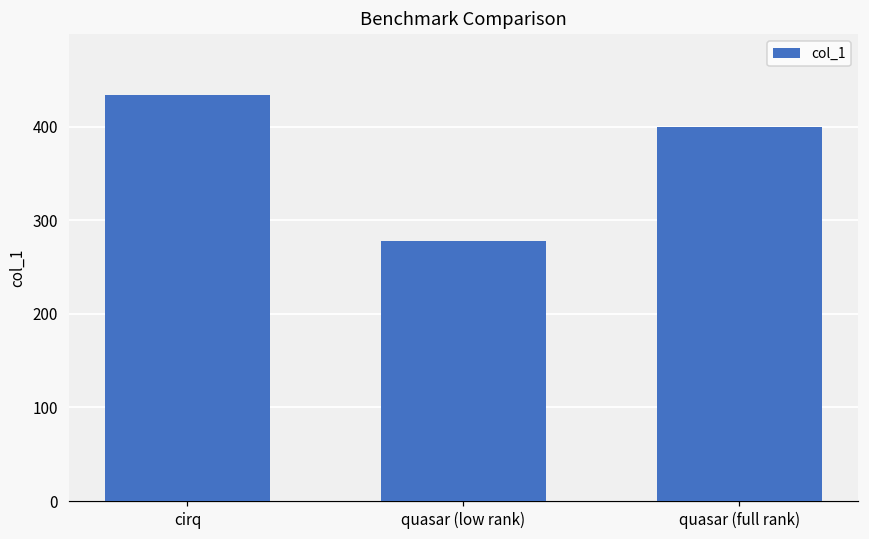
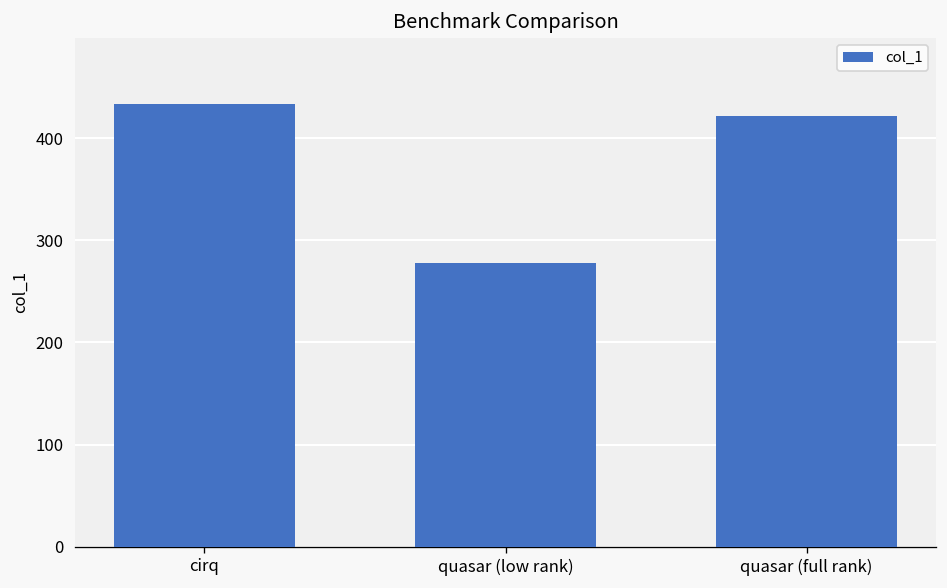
quasar (full rank): 400 -> 420
